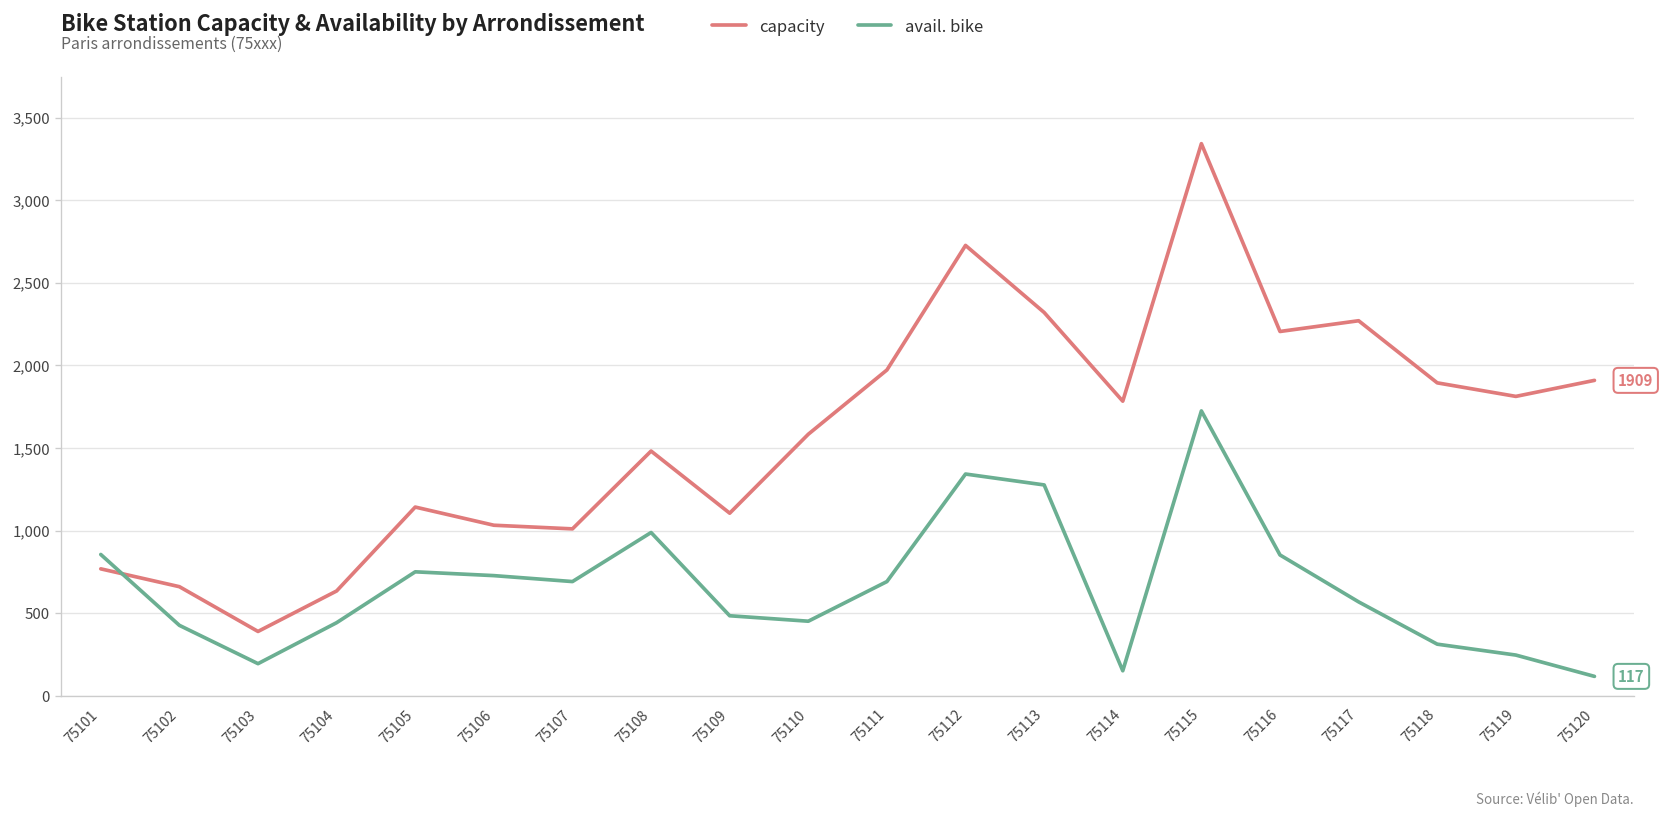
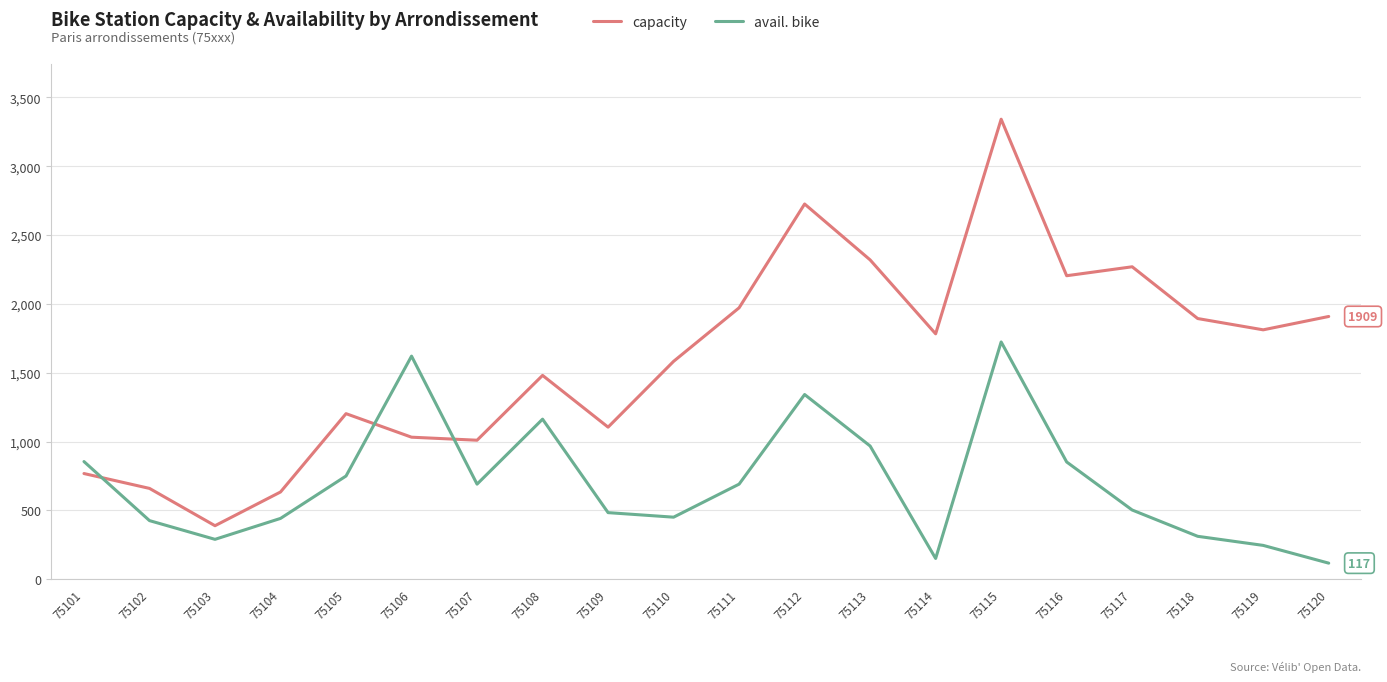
avail. bike, 75103: 190 -> 290
capacity, 75105: 1,140 -> 1,200
avail. bike, 75106: 730 -> 1,620
avail. bike, 75108: 990 -> 1,160
avail. bike, 75113: 1,280 -> 970
avail. bike, 75117: 570 -> 500
